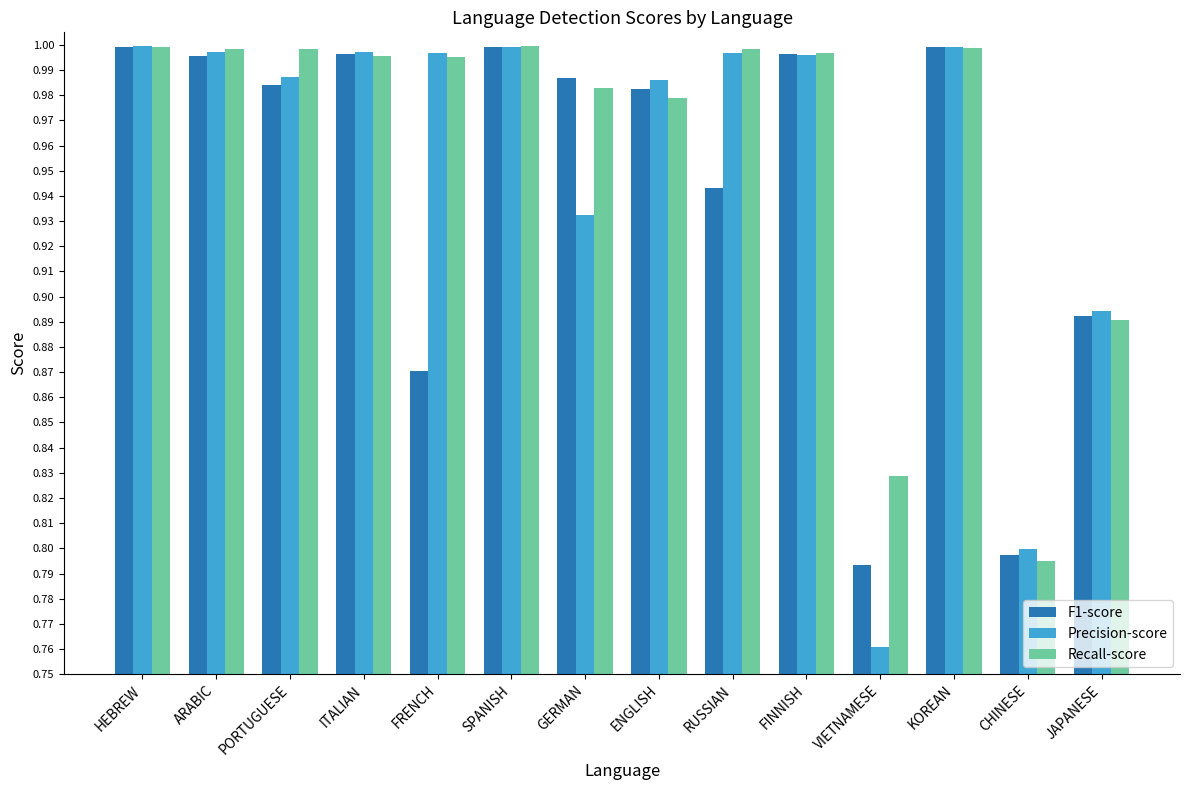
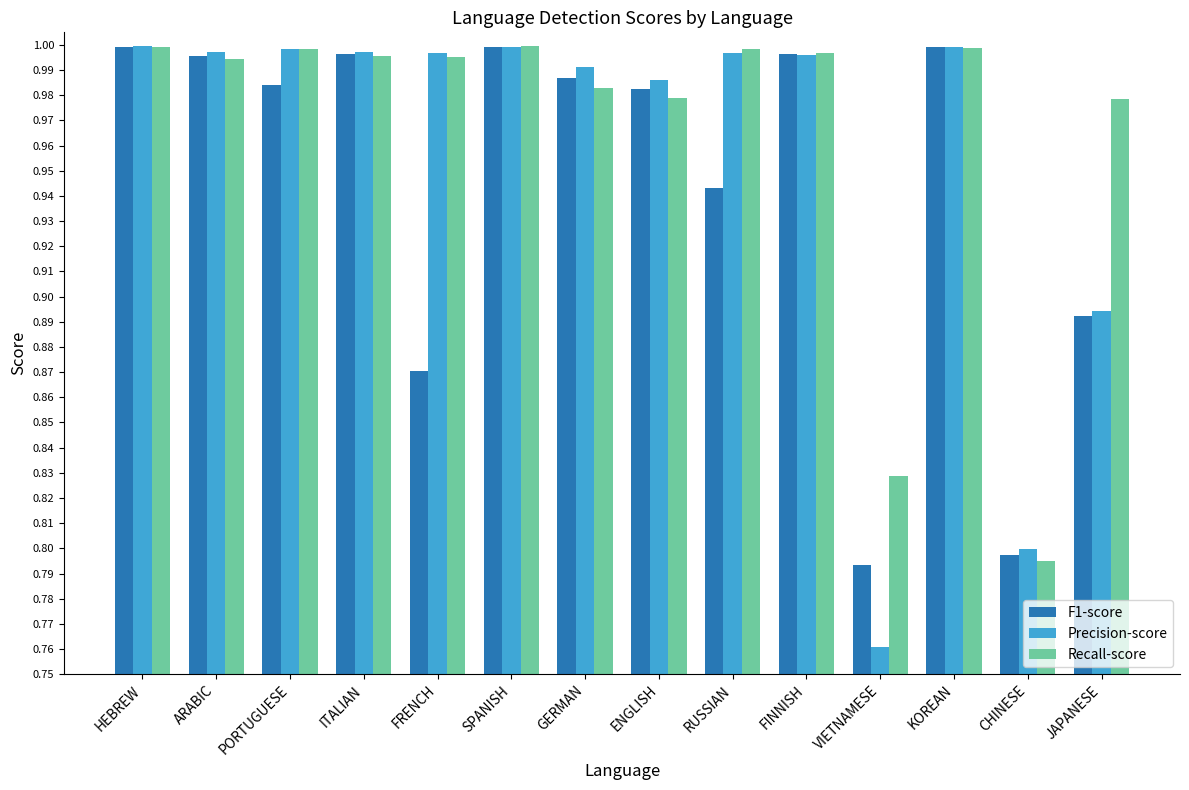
Recall-score, ARABIC: 0.998 -> 0.994
Precision-score, PORTUGUESE: 0.987 -> 0.998
Precision-score, GERMAN: 0.932 -> 0.991
Recall-score, JAPANESE: 0.891 -> 0.978
